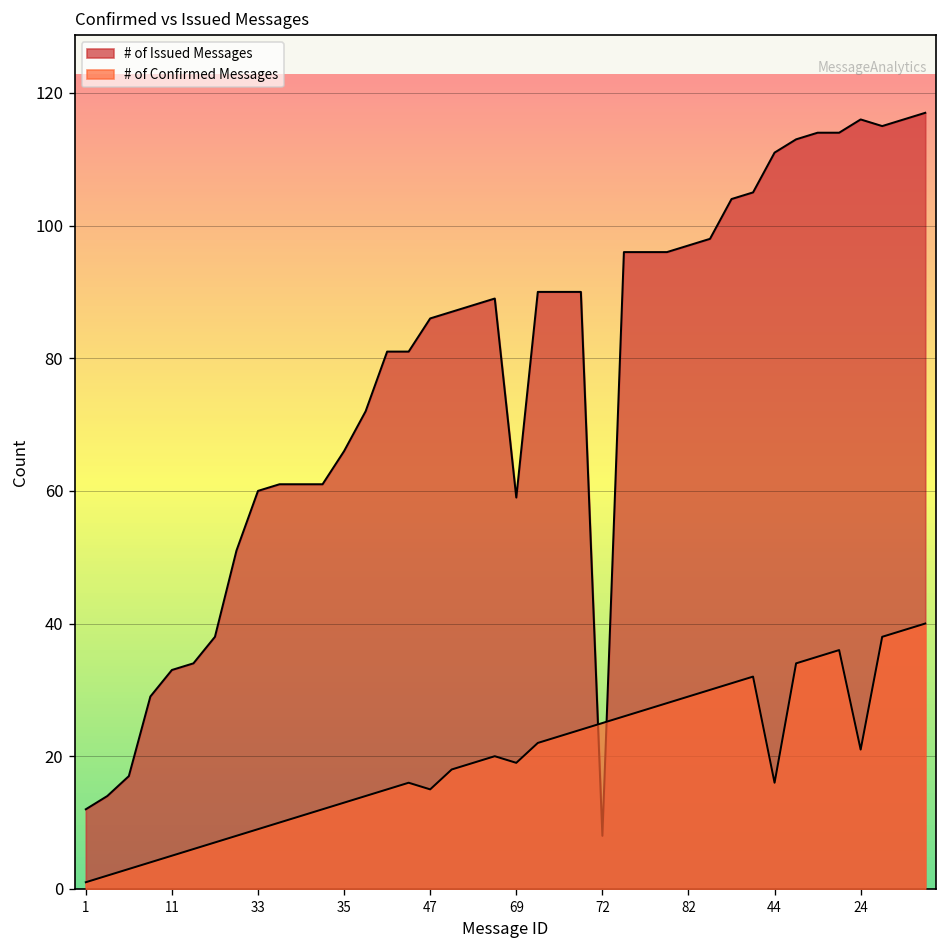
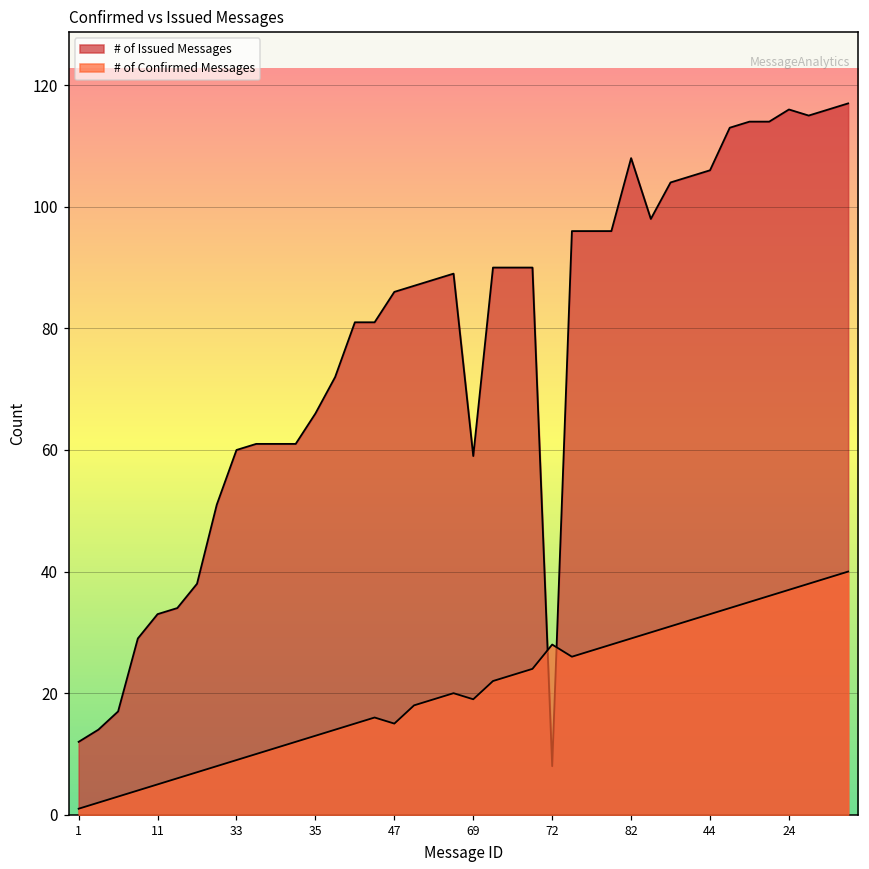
# of Confirmed Messages, 72: 25 -> 28
# of Issued Messages, 82: 97 -> 108
# of Issued Messages, 44: 111 -> 106
# of Confirmed Messages, 44: 16 -> 33
# of Confirmed Messages, 24: 21 -> 37
